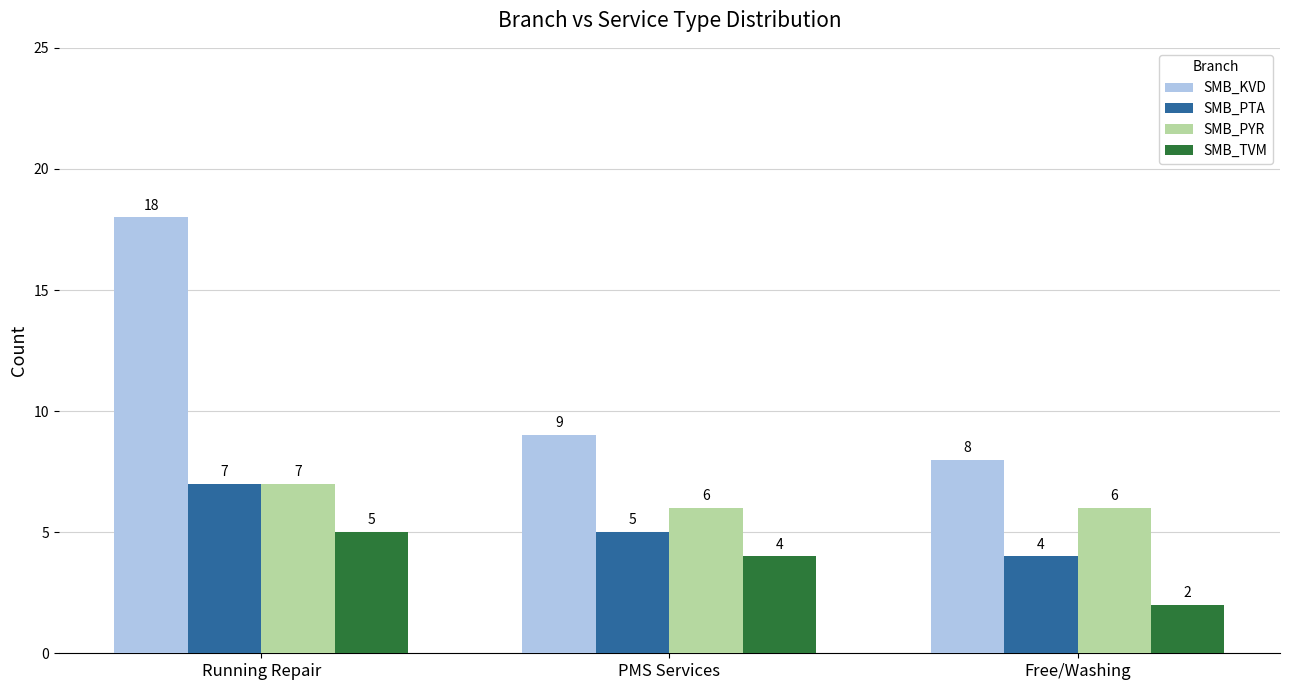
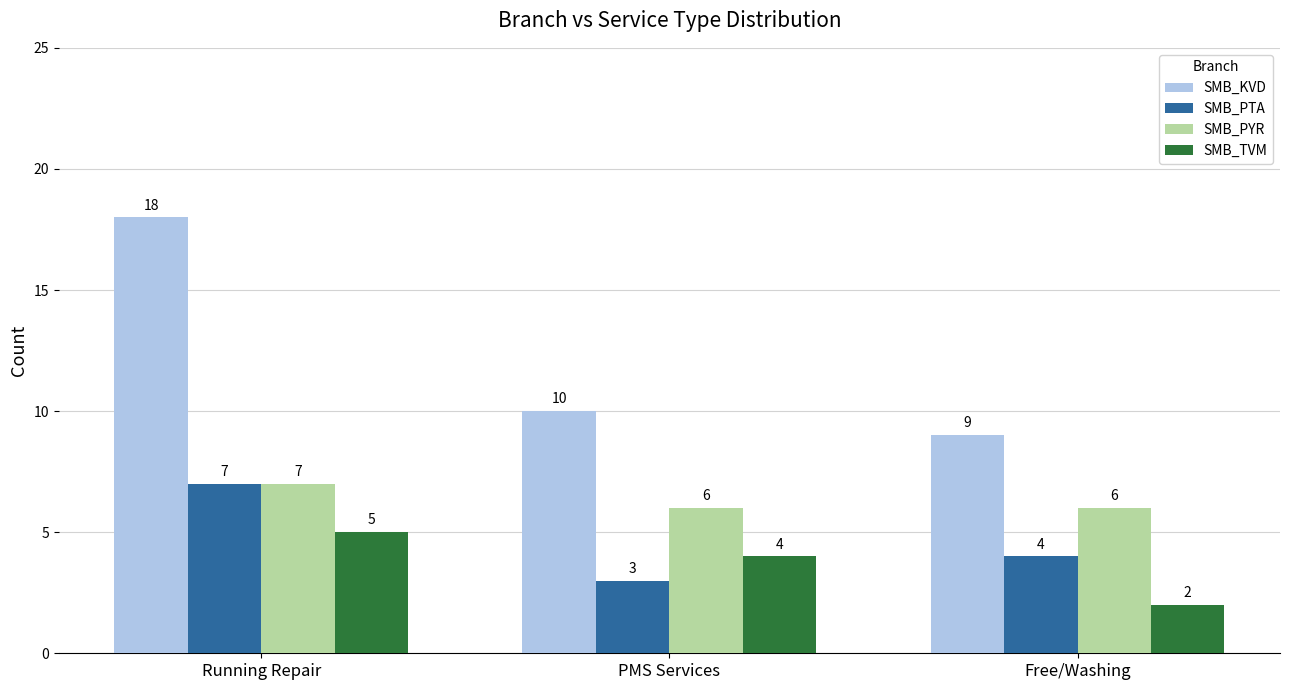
SMB_KVD, PMS Services: 9 -> 10
SMB_PTA, PMS Services: 5 -> 3
SMB_KVD, Free/Washing: 8 -> 9
